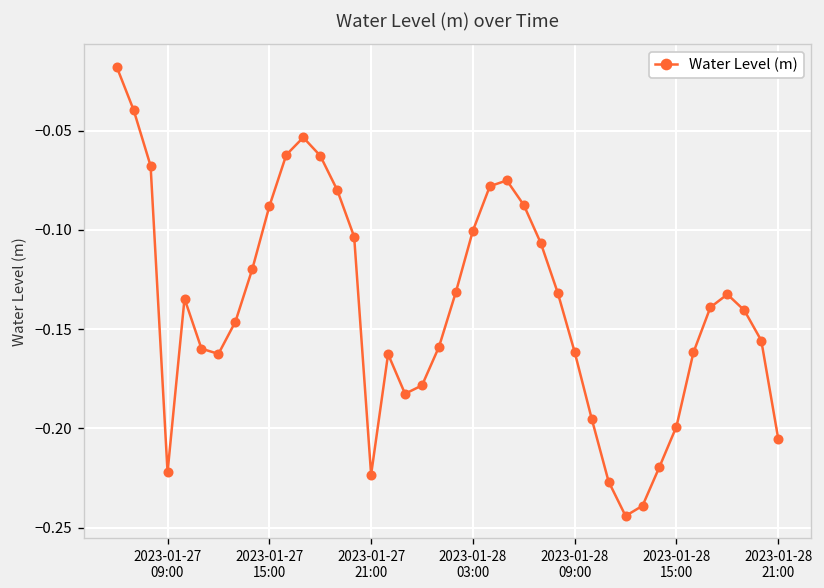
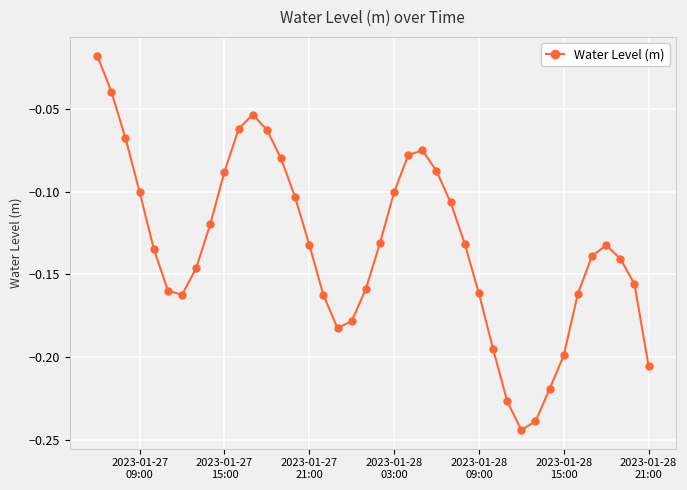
2023-01-27 09:00: -0.222 -> -0.100
2023-01-27 21:00: -0.223 -> -0.132
